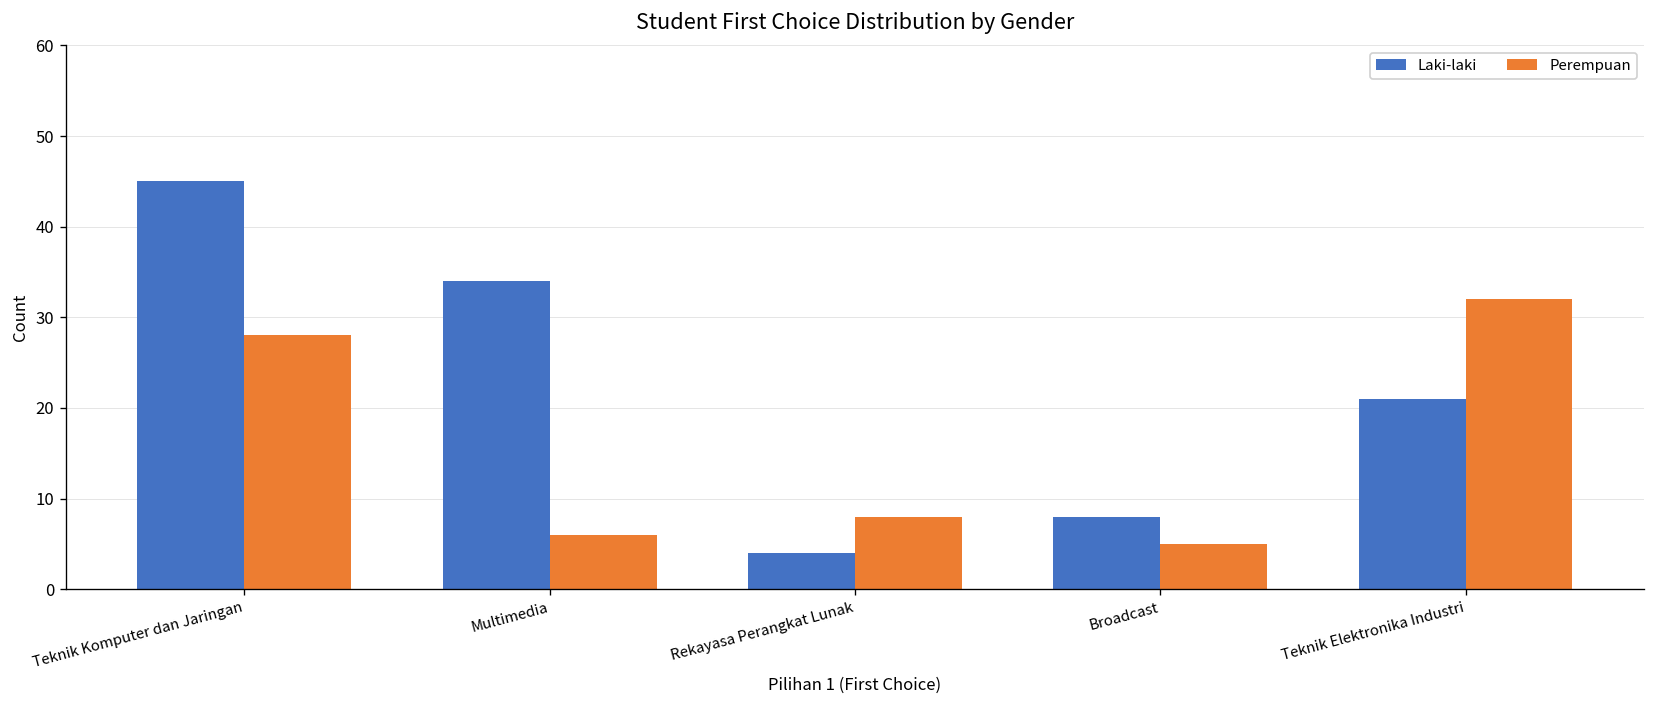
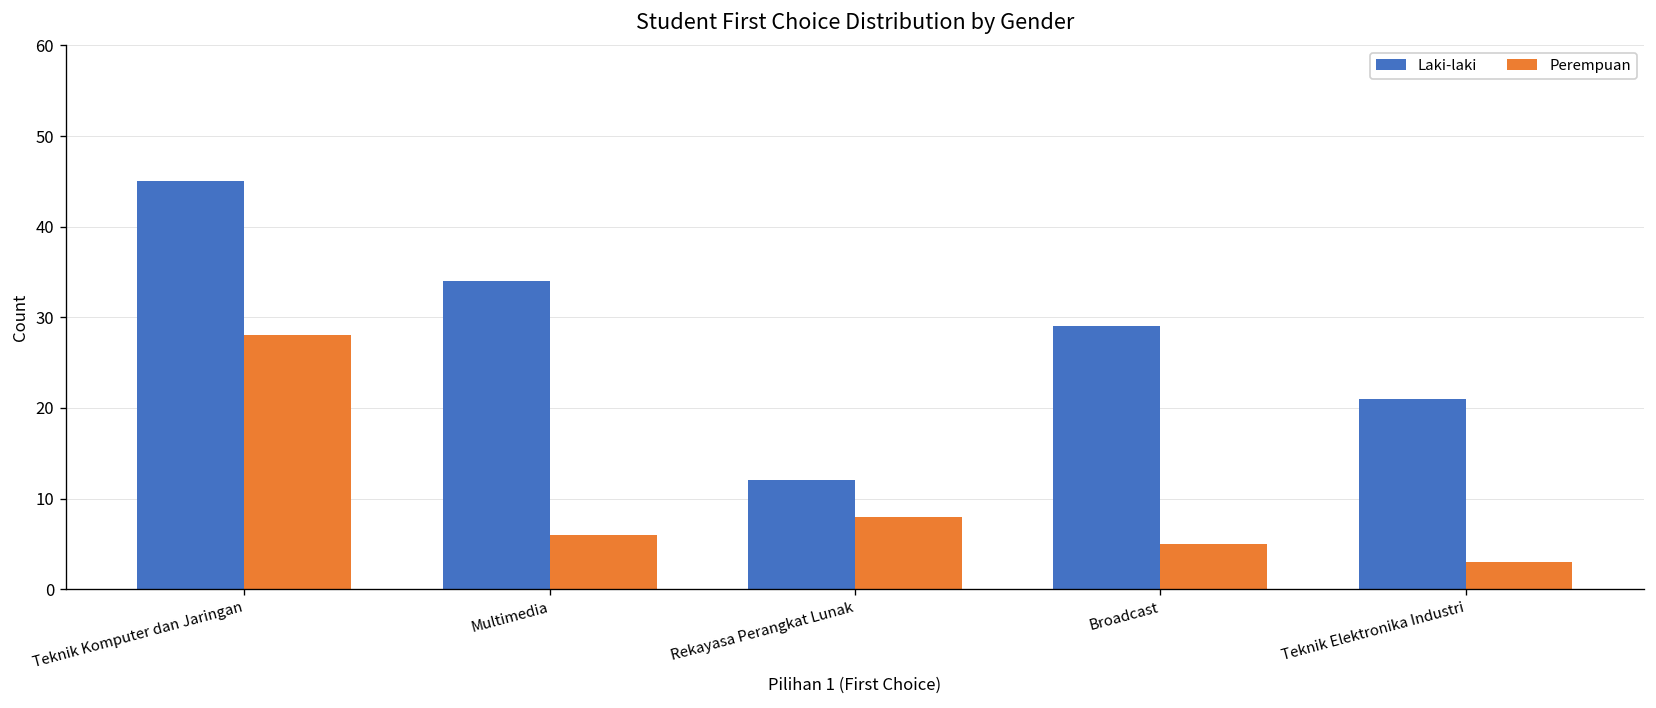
Laki-laki, Rekayasa Perangkat Lunak: 4 -> 12
Laki-laki, Broadcast: 8 -> 29
Perempuan, Teknik Elektronika Industri: 32 -> 3
